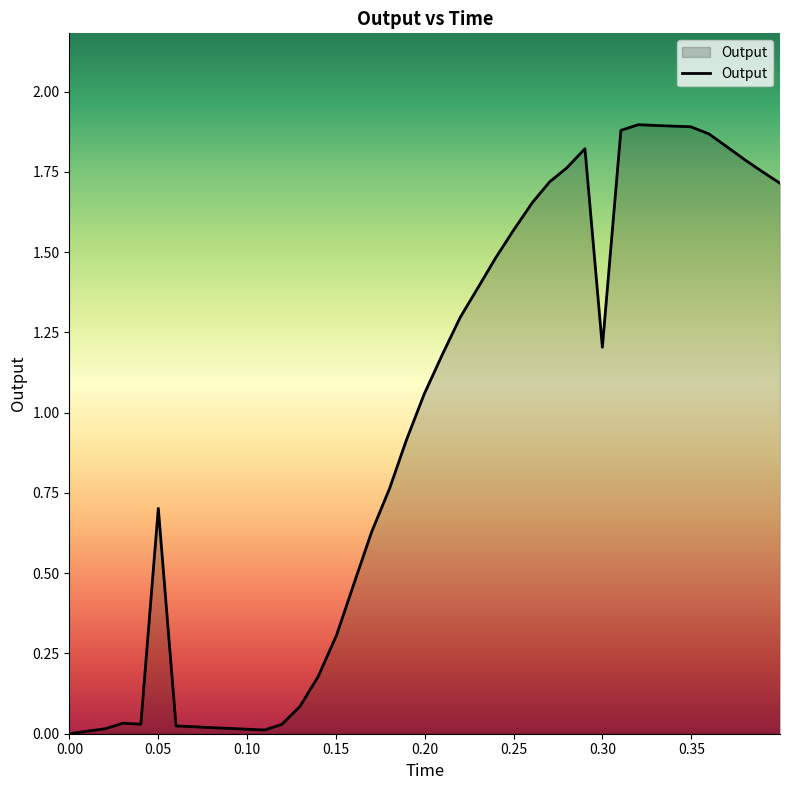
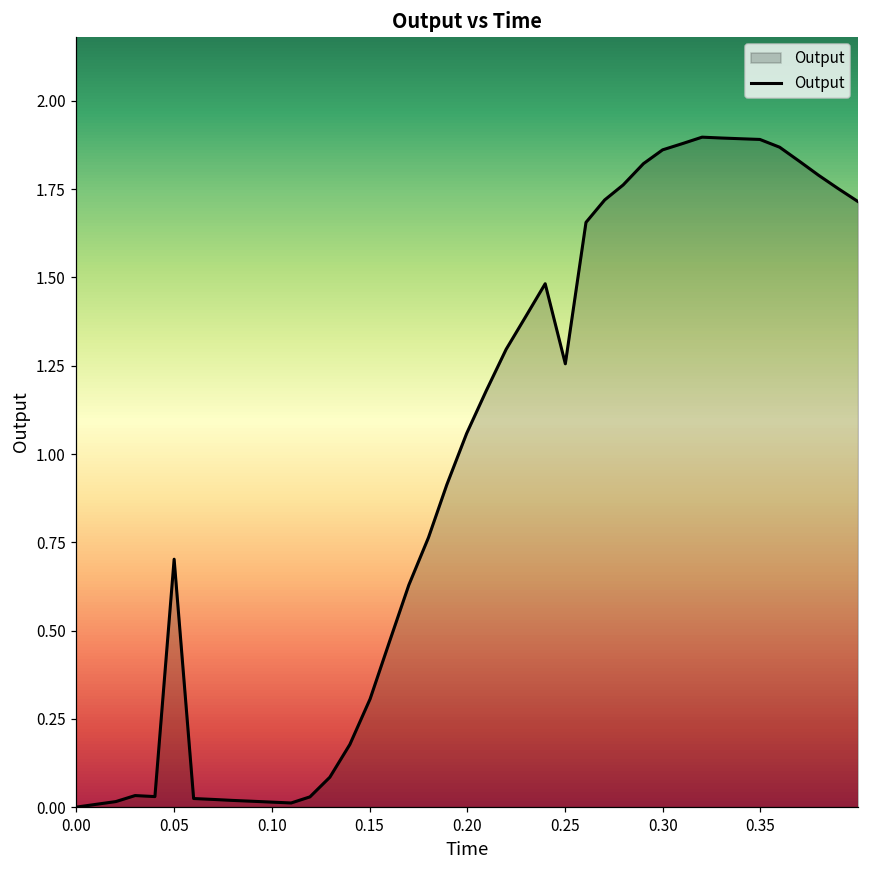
0.25: 1.57 -> 1.26
0.30: 1.20 -> 1.86
